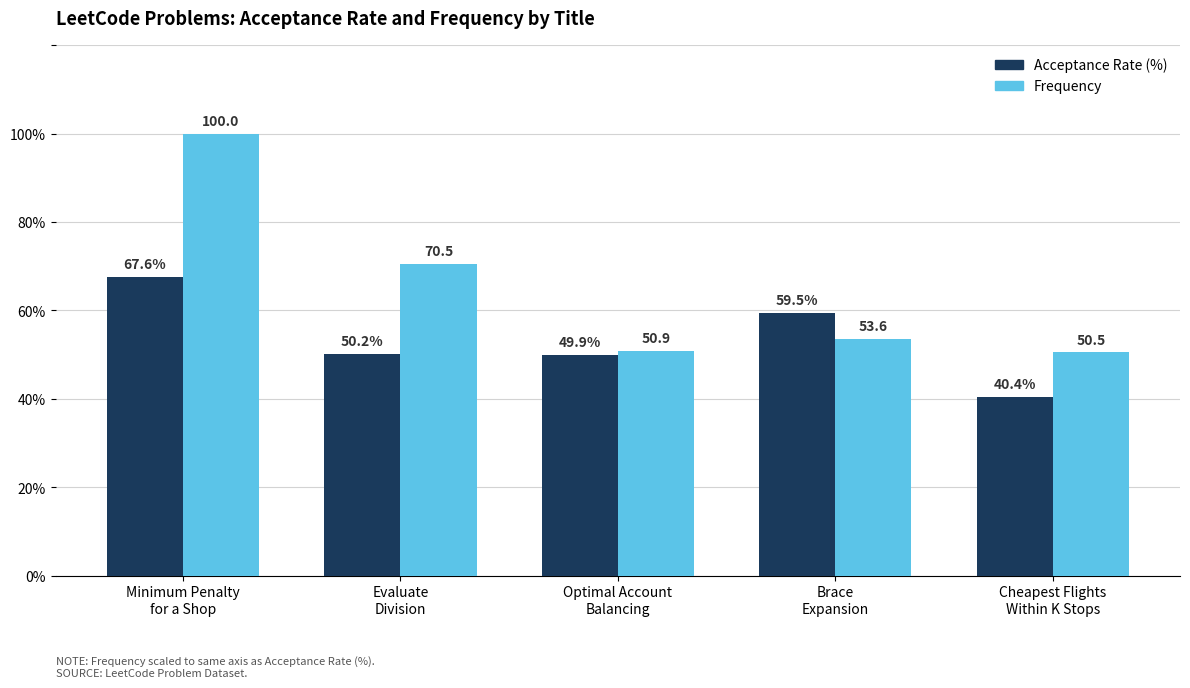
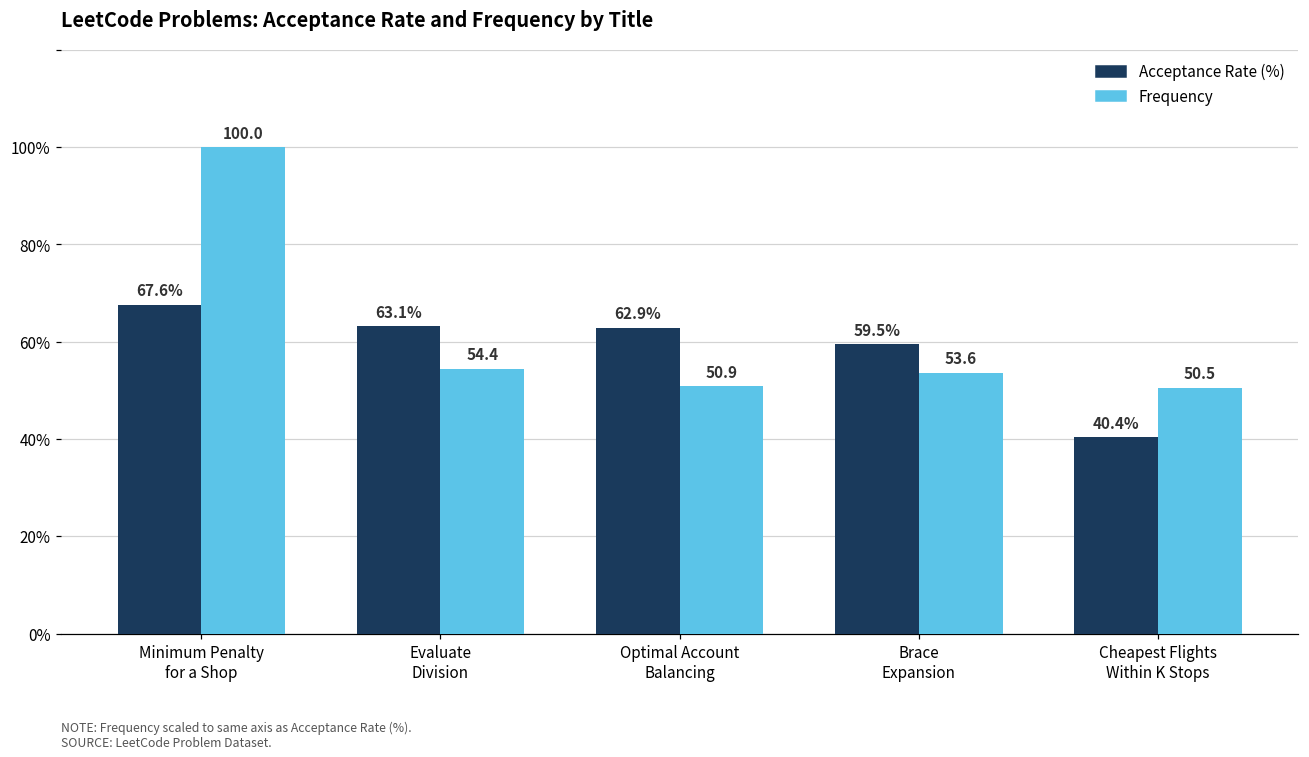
Acceptance Rate (%), Evaluate Division: 50.2% -> 63.1%
Frequency, Evaluate Division: 70.5 -> 54.4
Acceptance Rate (%), Optimal Account Balancing: 49.9% -> 62.9%
